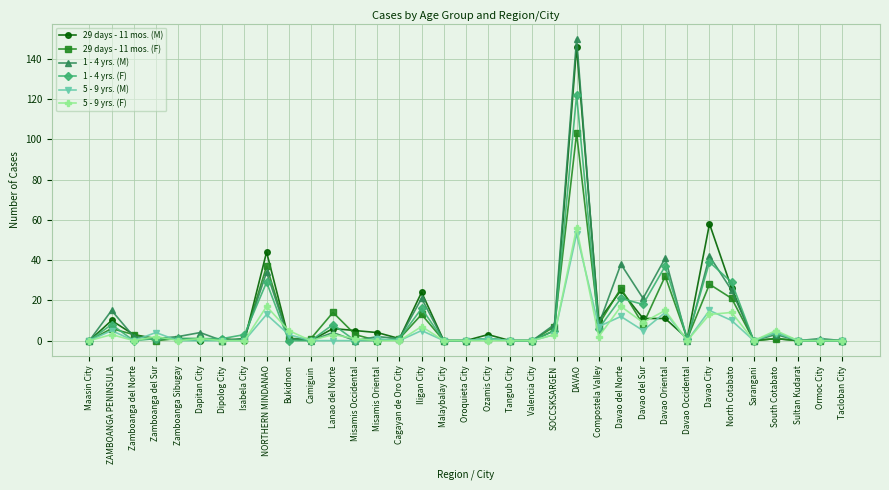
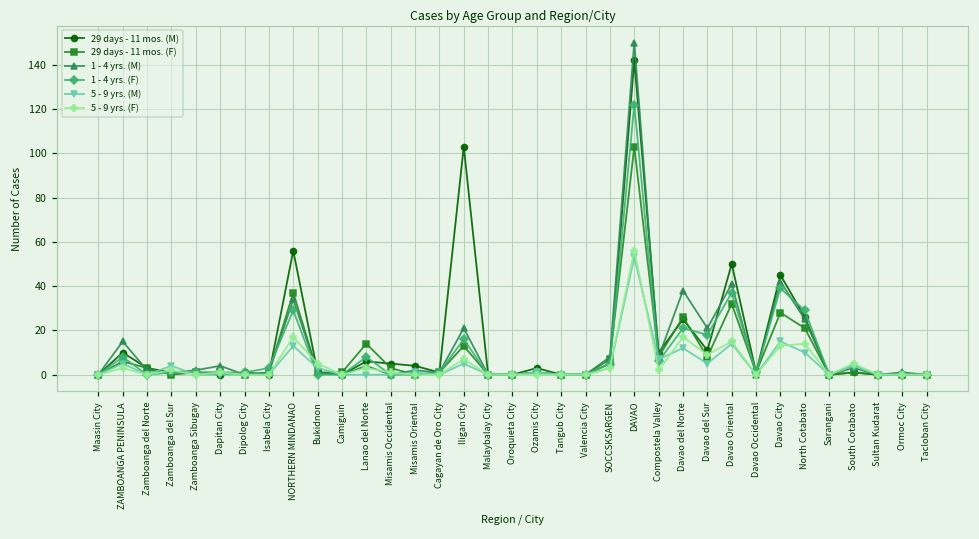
29 days - 11 mos. (M), NORTHERN MINDANAO: 44 -> 56
29 days - 11 mos. (M), Iligan City: 24 -> 103
29 days - 11 mos. (M), DAVAO: 146 -> 142
29 days - 11 mos. (M), Davao Oriental: 11 -> 50
29 days - 11 mos. (M), Davao City: 58 -> 45
